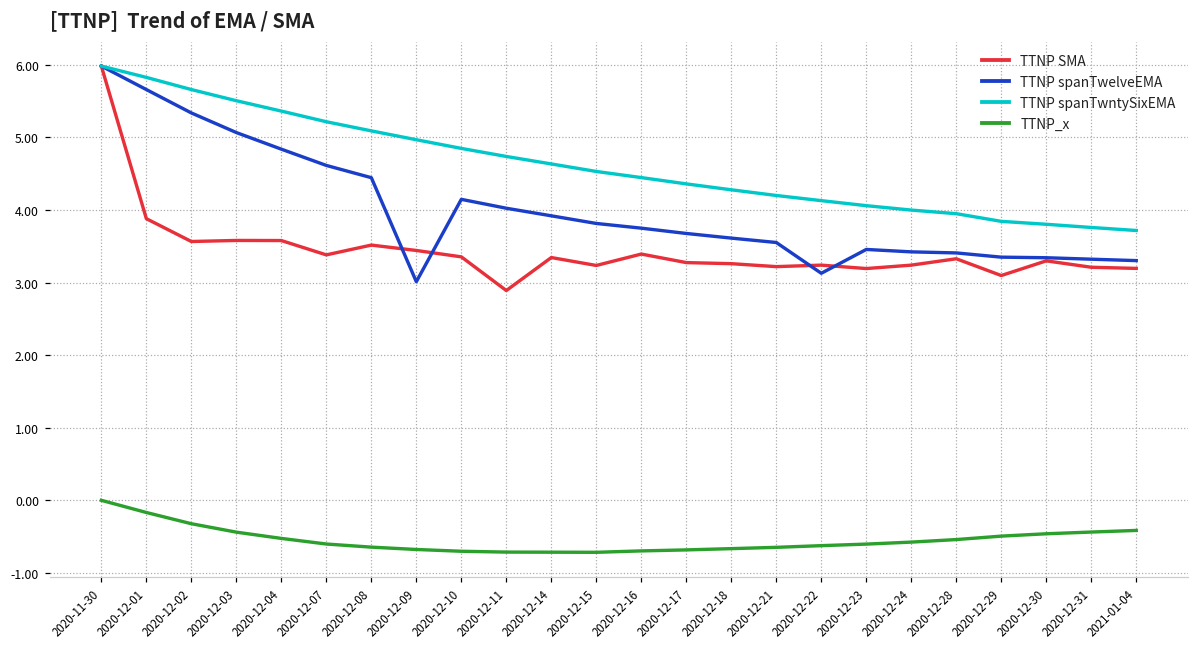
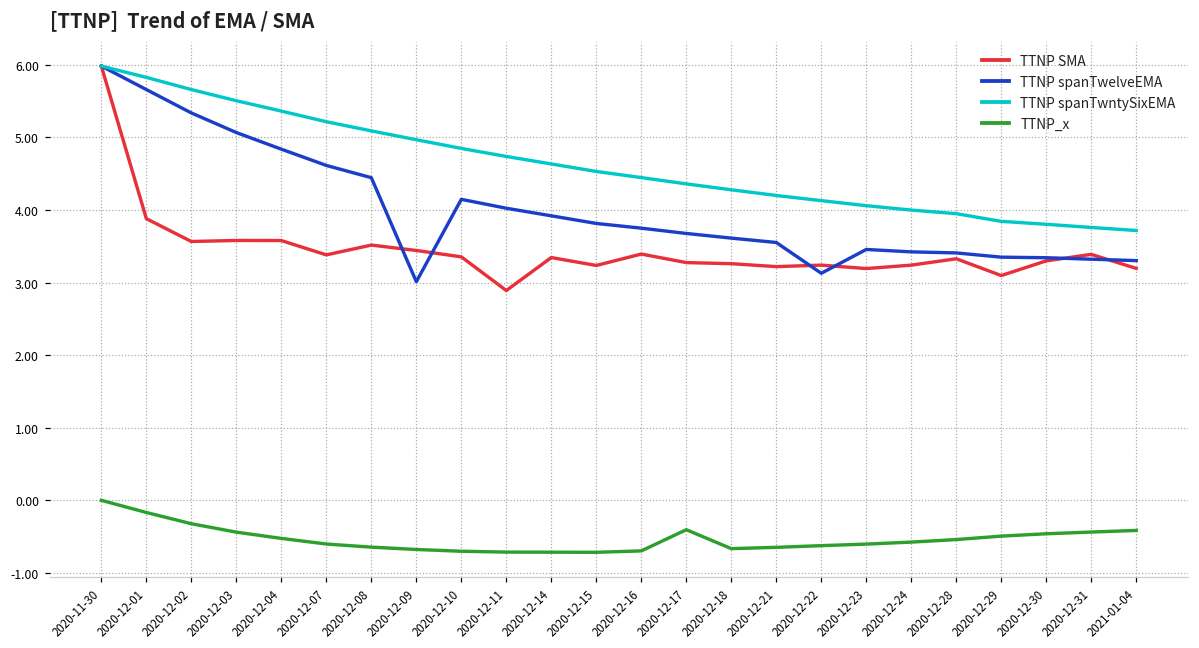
TTNP_x, 2020-12-17: -0.7 -> -0.4
TTNP SMA, 2020-12-31: 3.2 -> 3.4
